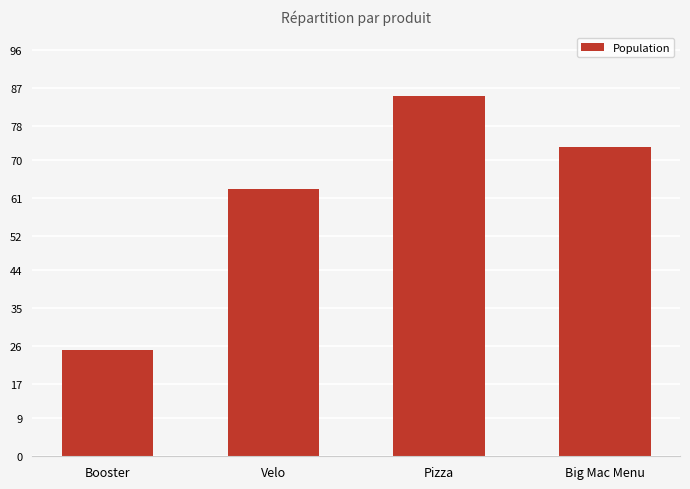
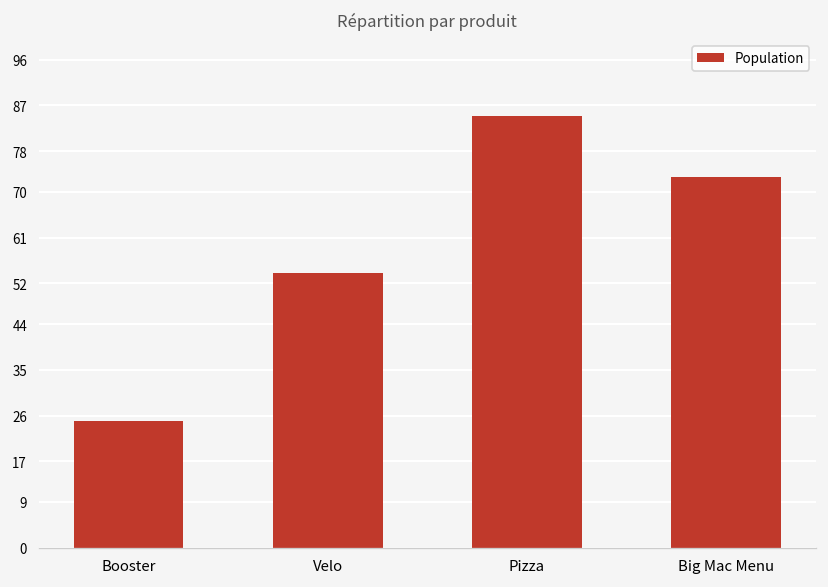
Velo: 63 -> 54
